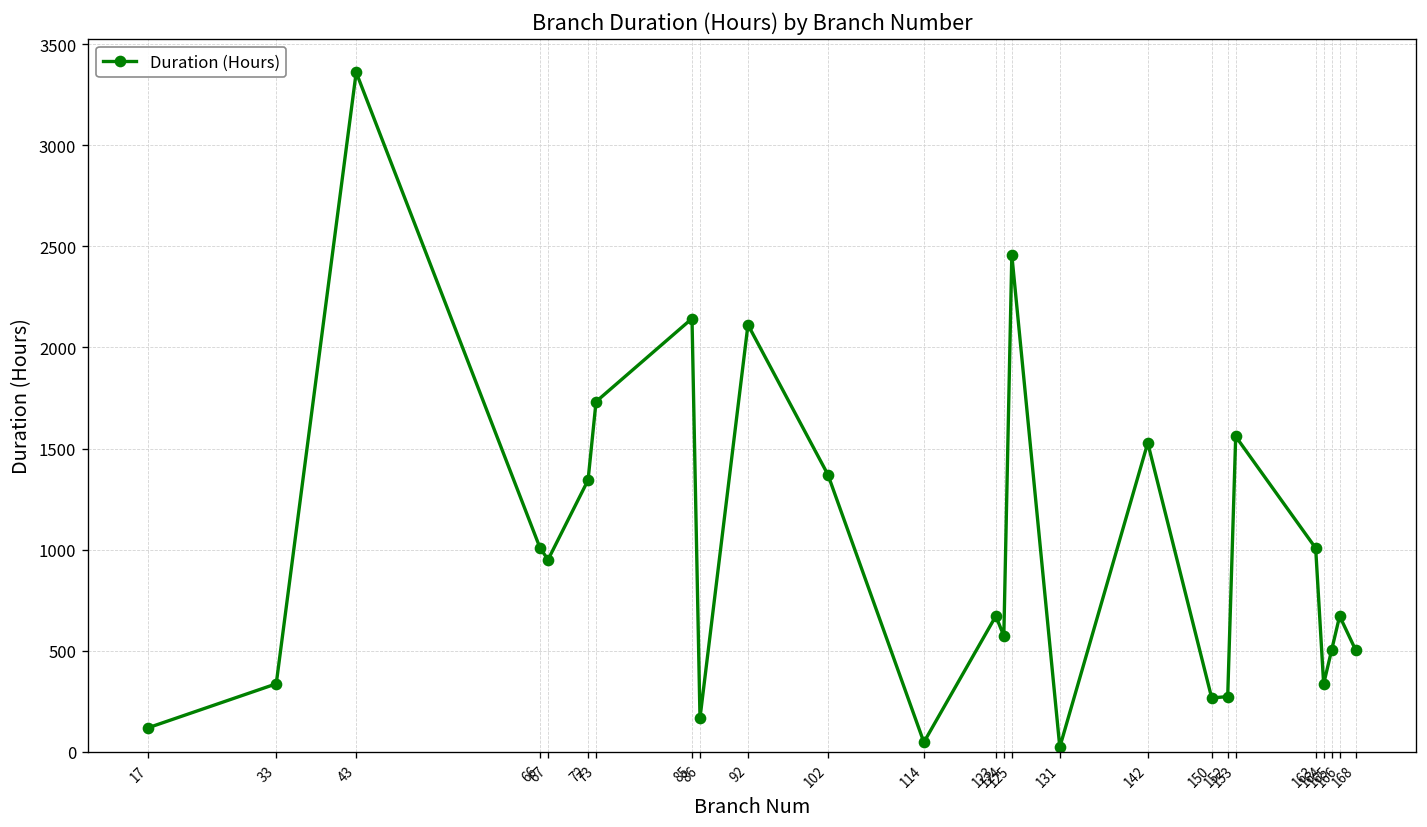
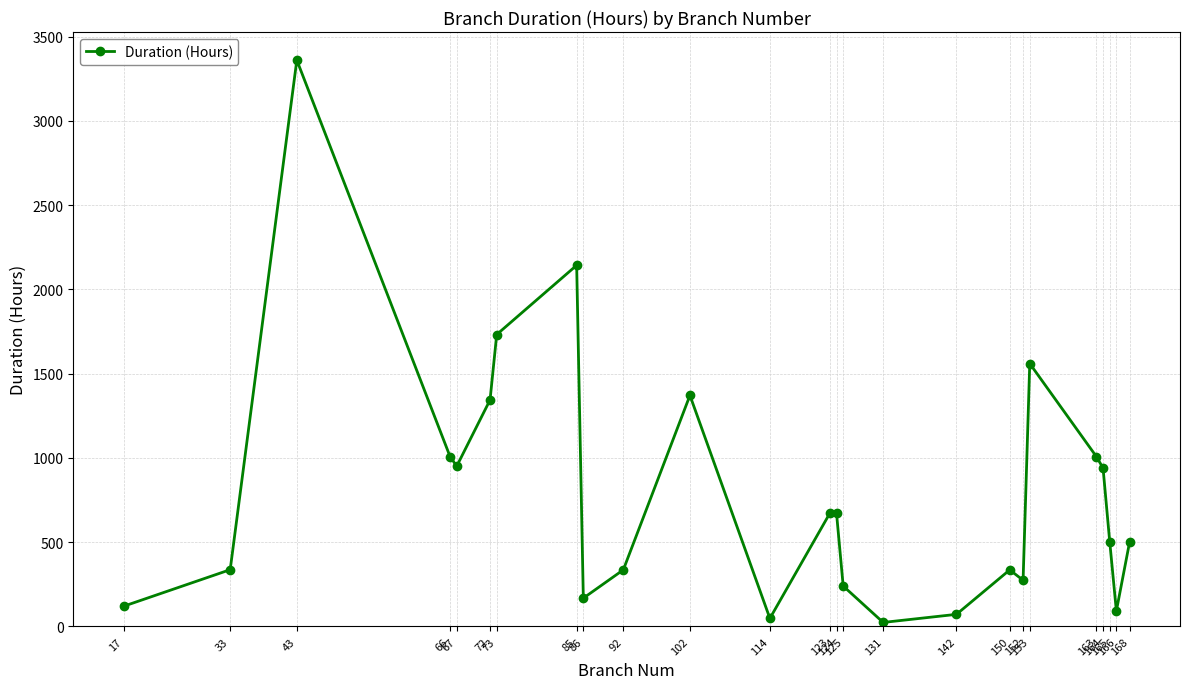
92: 2110 -> 340
124: 570 -> 670
125: 2460 -> 240
142: 1530 -> 70
150: 270 -> 340
164: 340 -> 940
166: 670 -> 90
